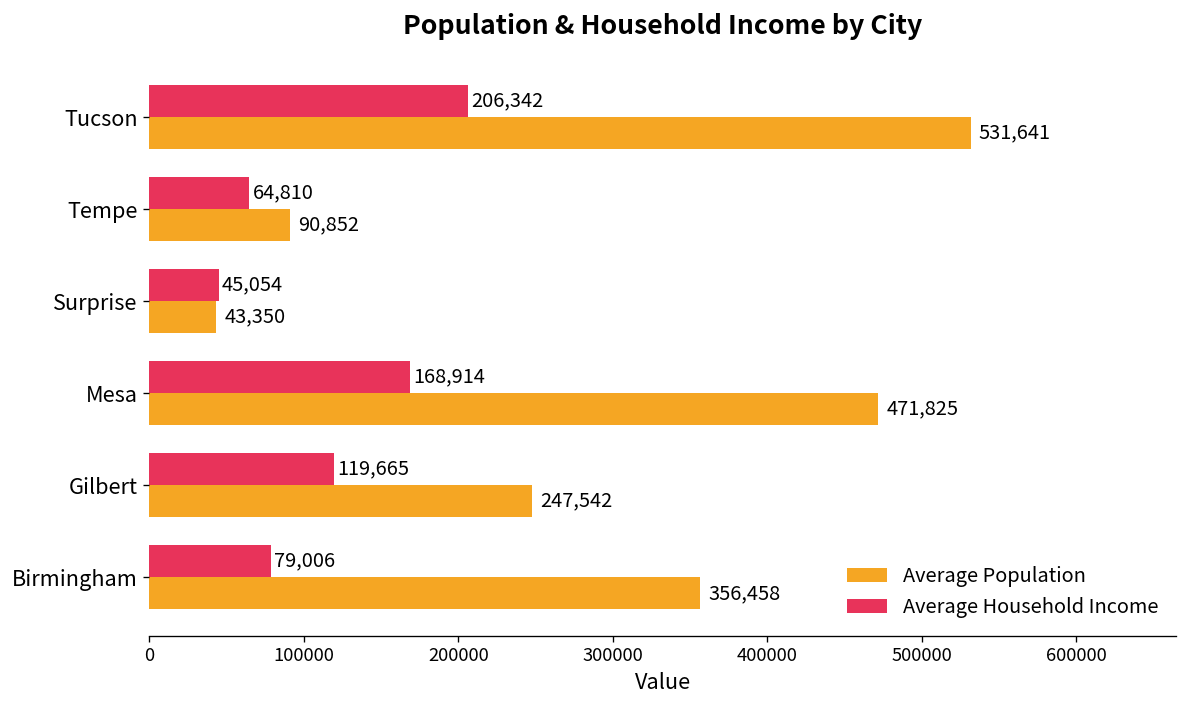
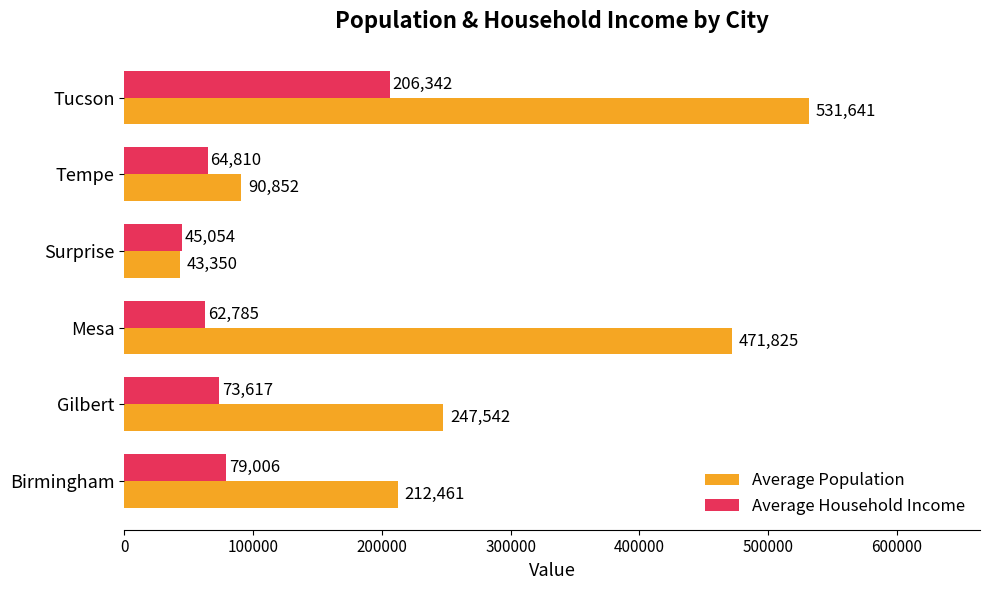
Average Household Income, Mesa: 168,914 -> 62,785
Average Household Income, Gilbert: 119,665 -> 73,617
Average Population, Birmingham: 356,458 -> 212,461
